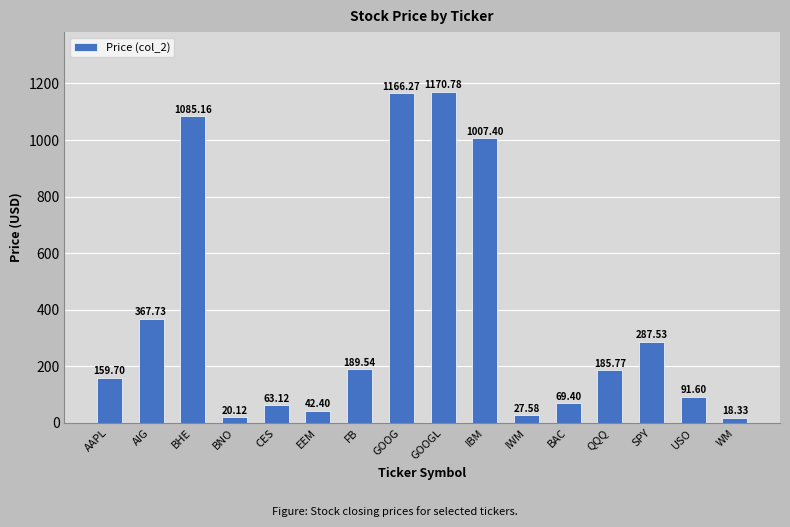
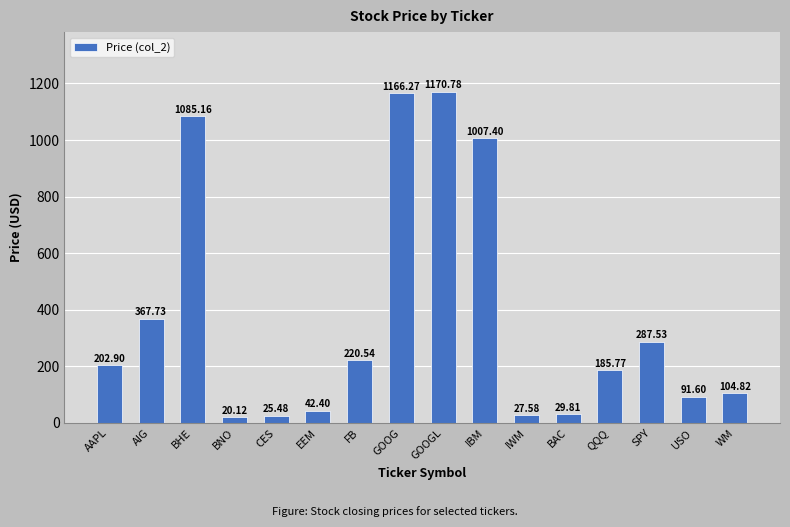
AAPL: 159.70 -> 202.90
CES: 63.12 -> 25.48
FB: 189.54 -> 220.54
BAC: 69.40 -> 29.81
WM: 18.33 -> 104.82
